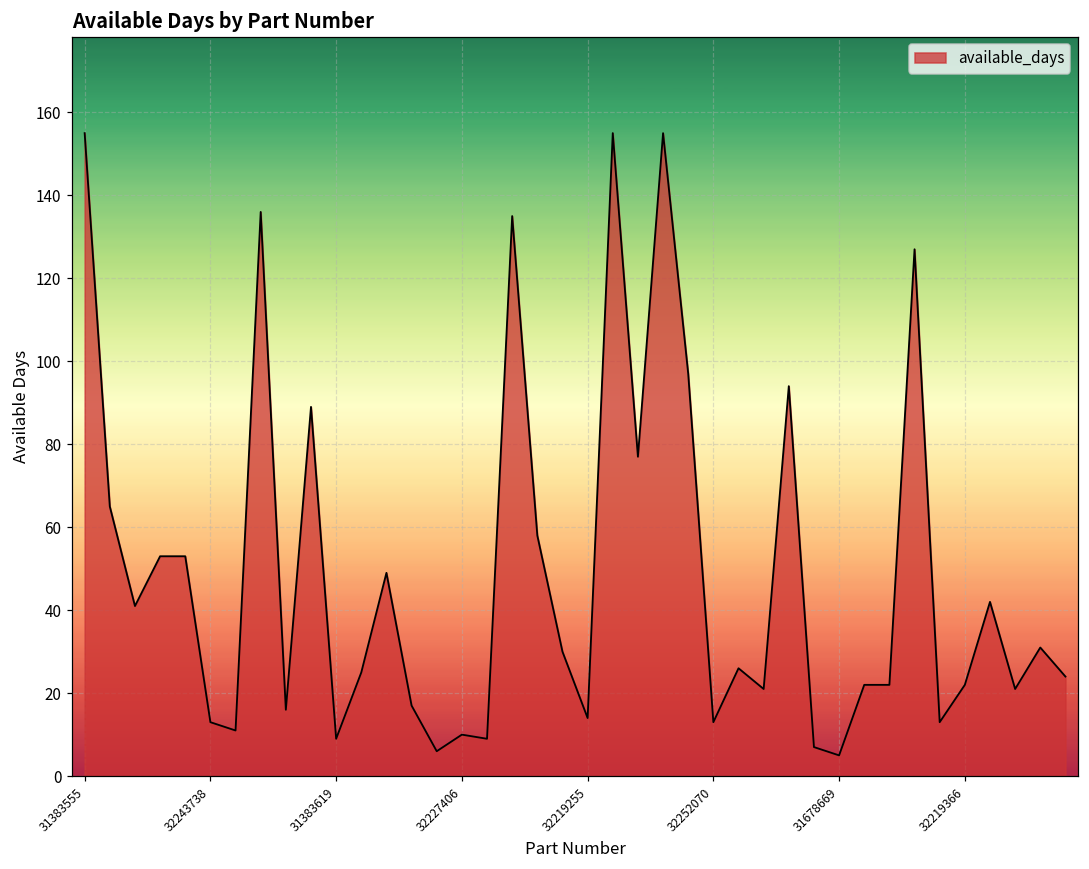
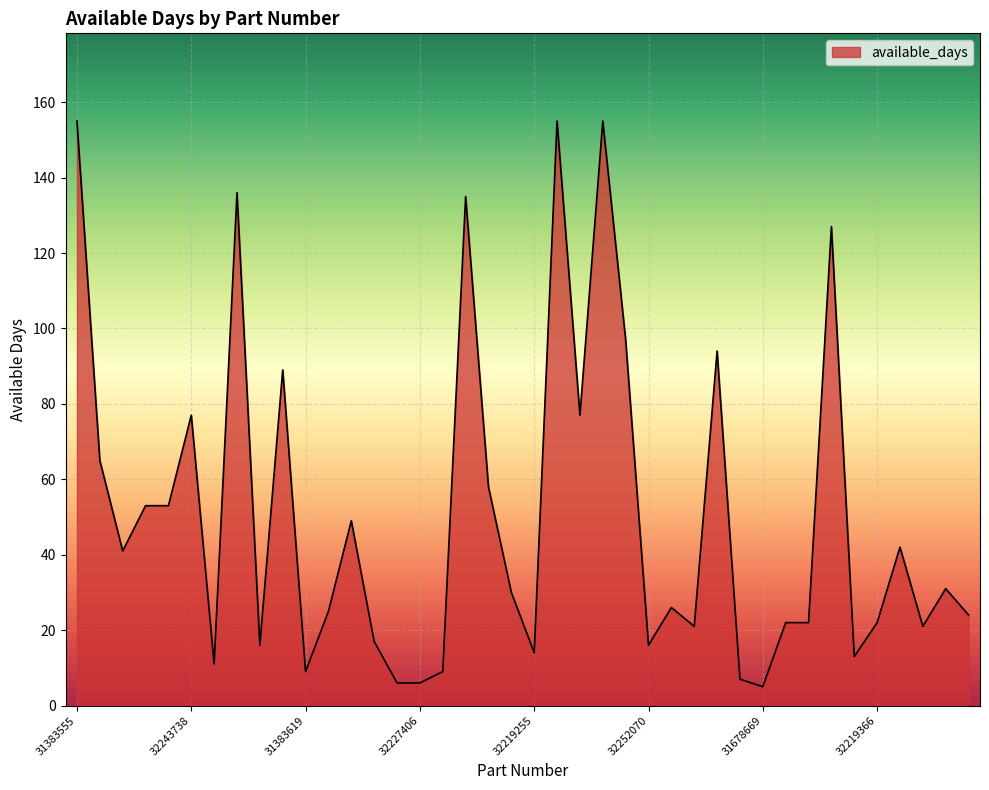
32243738: 13 -> 77
32227406: 10 -> 6
32252070: 13 -> 16
